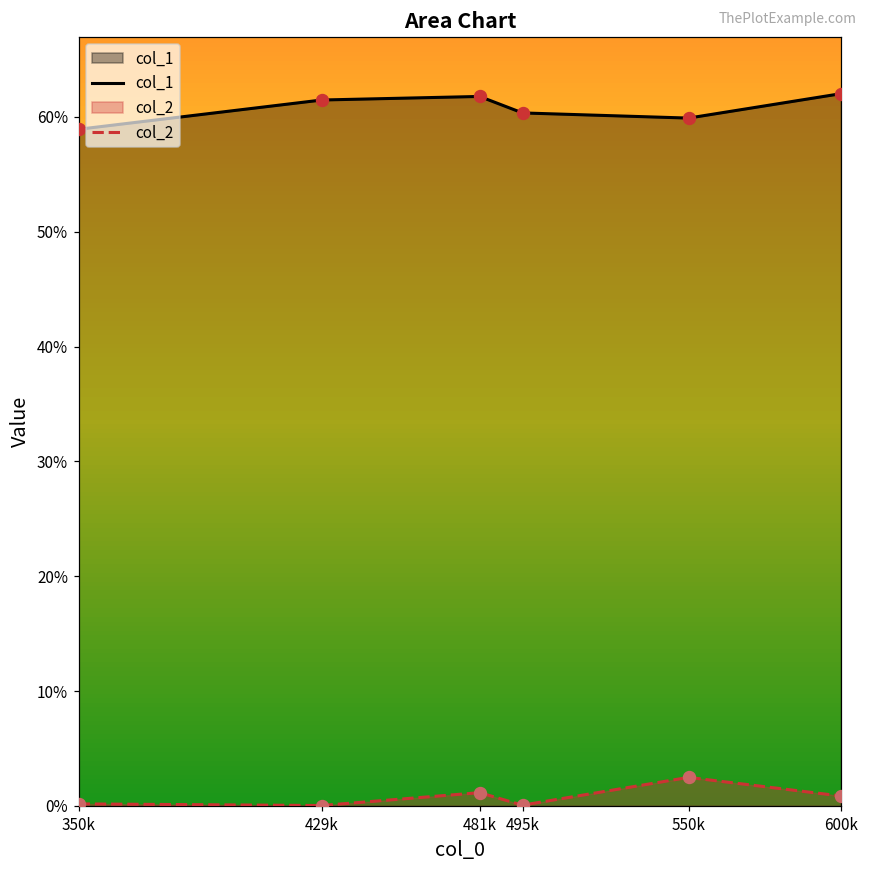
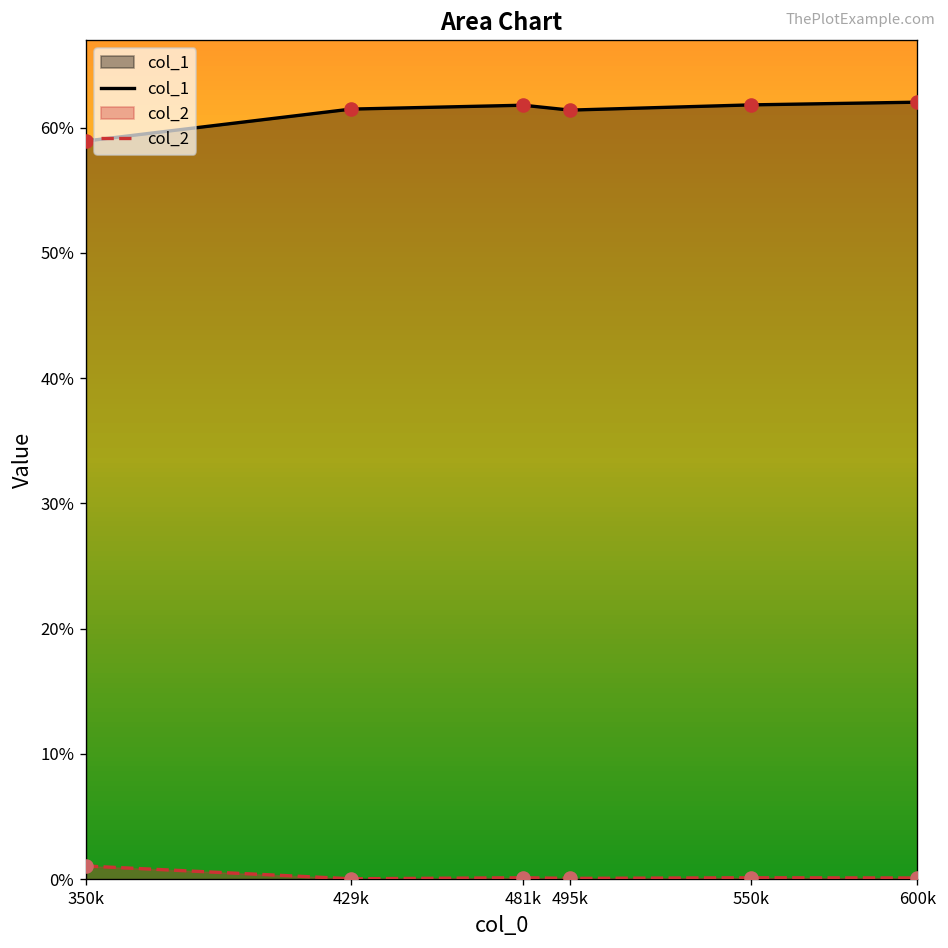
col_2, 350k: 0.2% -> 1.1%
col_2, 481k: 1.2% -> 0.1%
col_1, 495k: 60.3% -> 61.4%
col_1, 550k: 59.9% -> 61.8%
col_2, 550k: 2.5% -> 0.1%
col_2, 600k: 0.9% -> 0.1%
